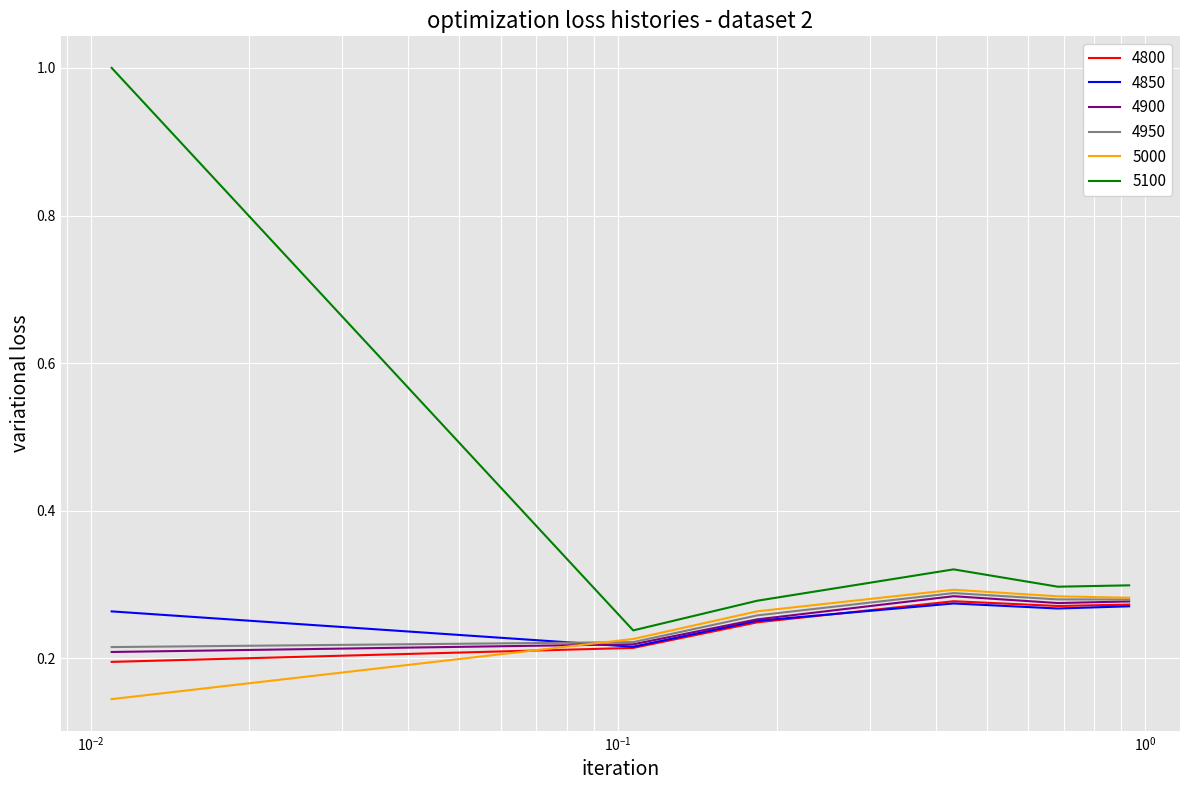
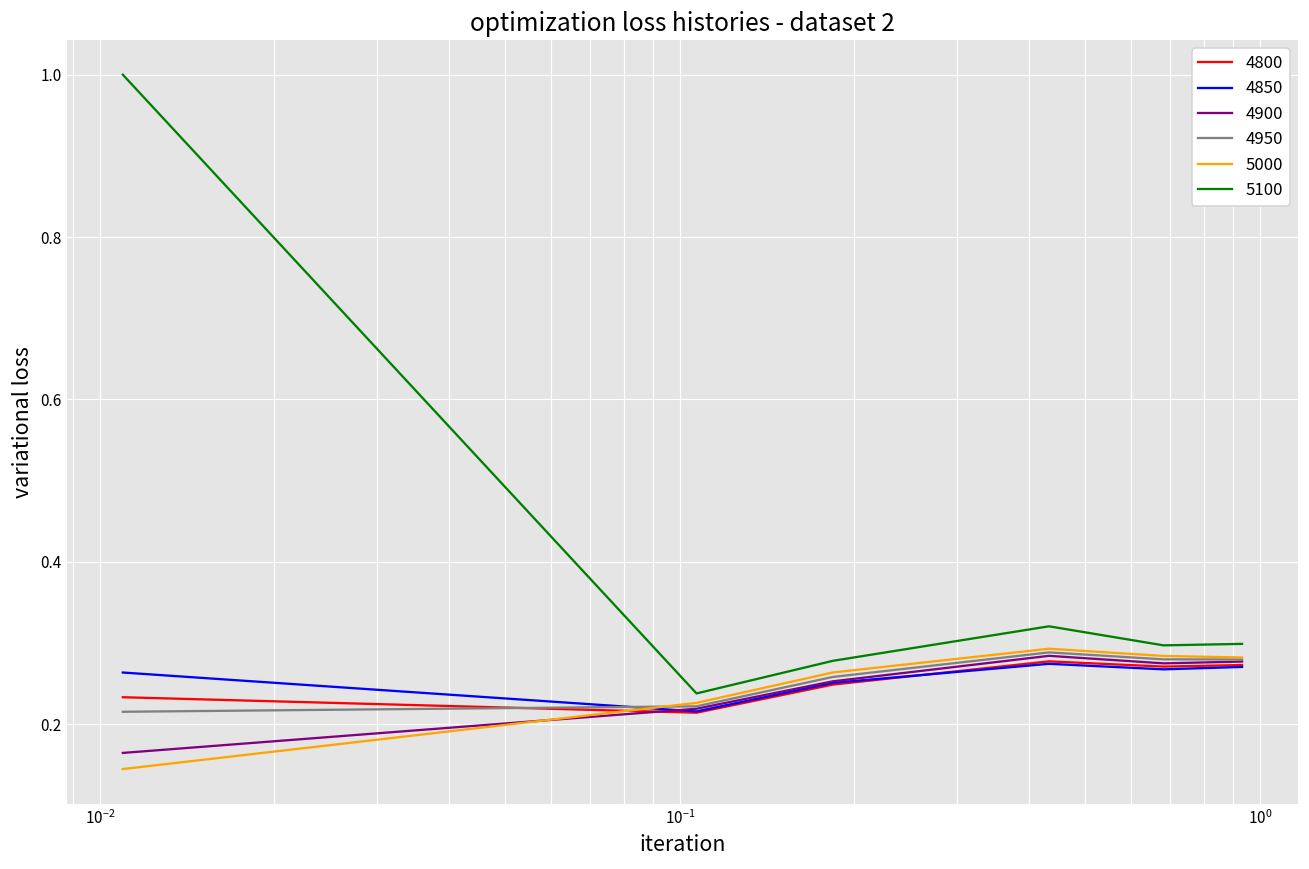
4800, 10^-2: 0.20 -> 0.23
4900, 10^-2: 0.21 -> 0.16
